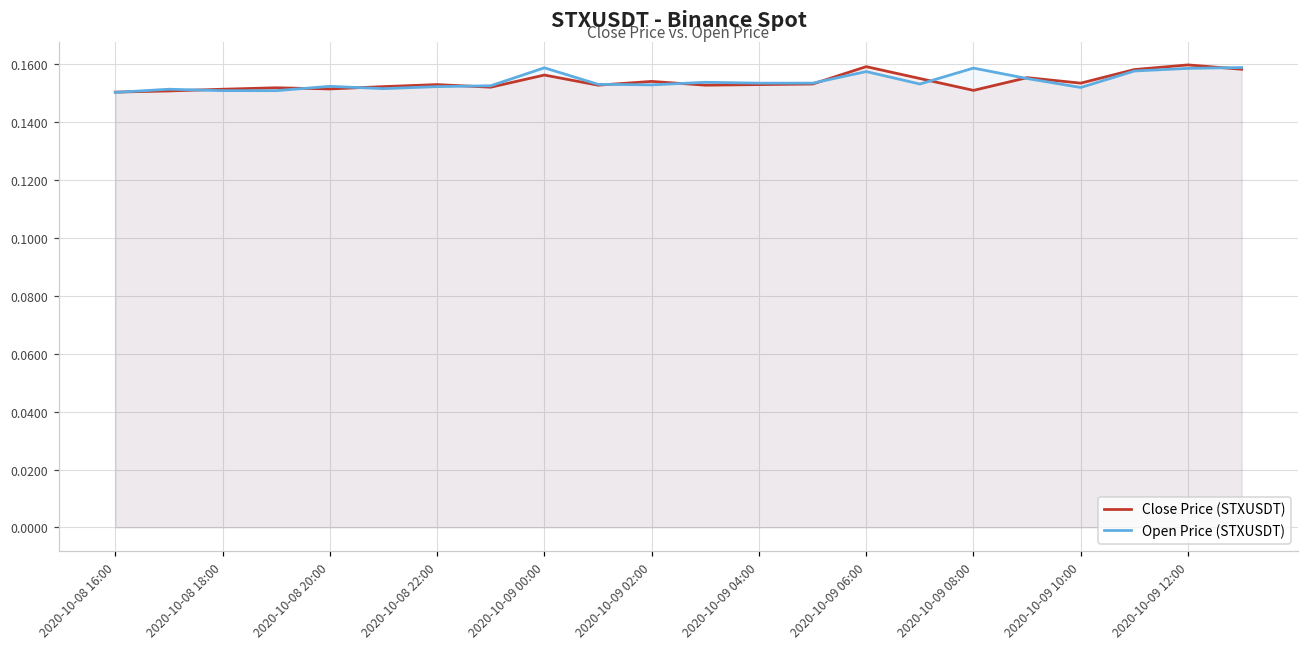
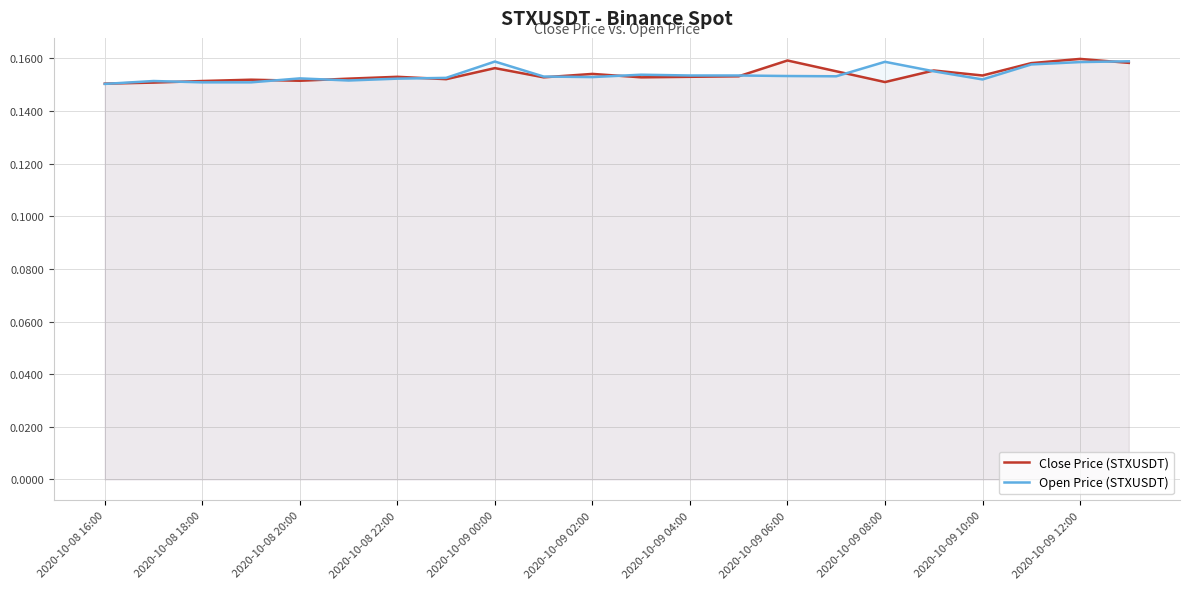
Open Price (STXUSDT), 2020-10-09 06:00: 0.158 -> 0.153
